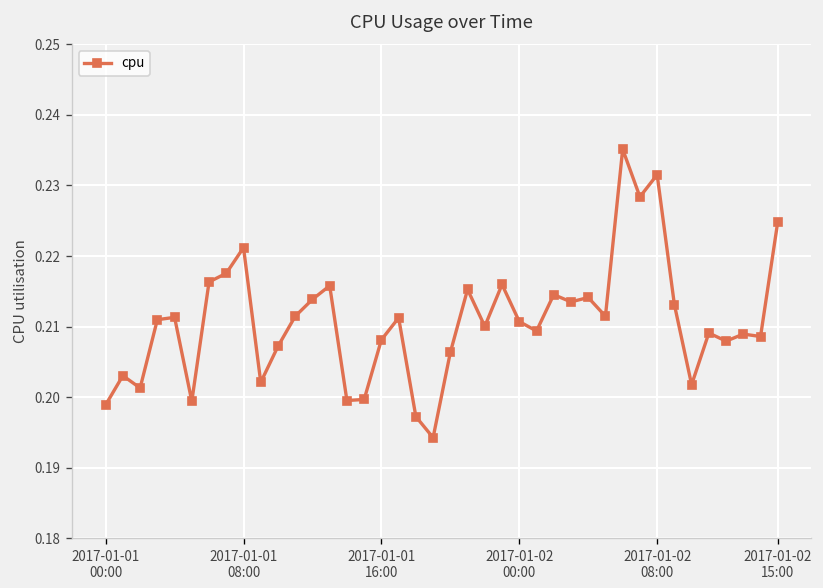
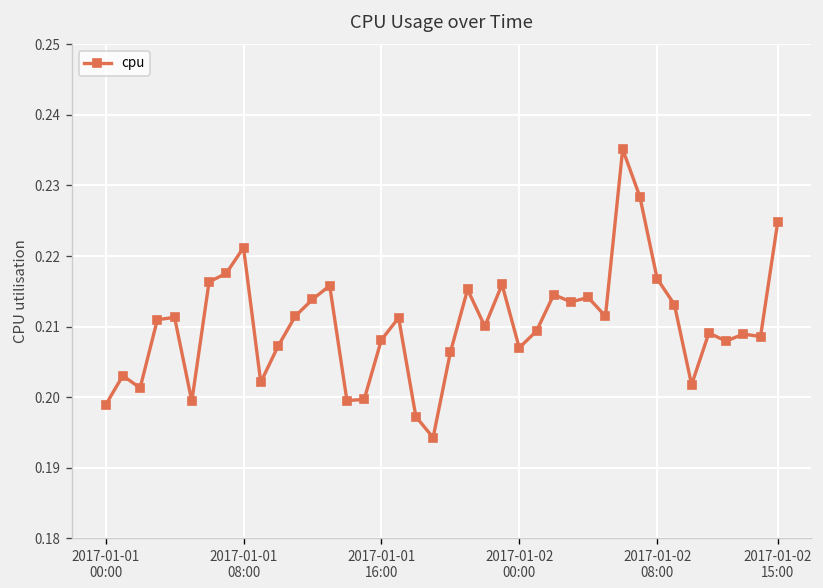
2017-01-02 00:00: 0.211 -> 0.207
2017-01-02 08:00: 0.232 -> 0.217
